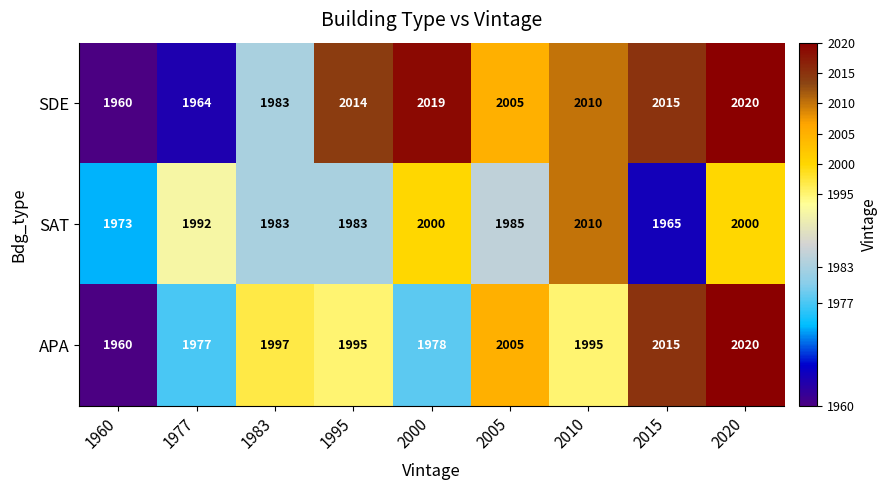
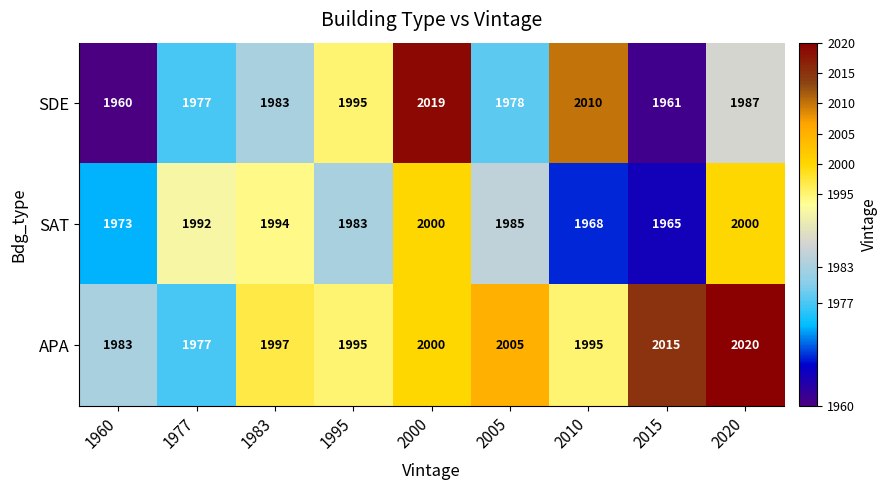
SDE, 1977: 1964 -> 1977
SDE, 1995: 2014 -> 1995
SDE, 2005: 2005 -> 1978
SDE, 2015: 2015 -> 1961
SDE, 2020: 2020 -> 1987
SAT, 1983: 1983 -> 1994
SAT, 2010: 2010 -> 1968
APA, 1960: 1960 -> 1983
APA, 2000: 1978 -> 2000
